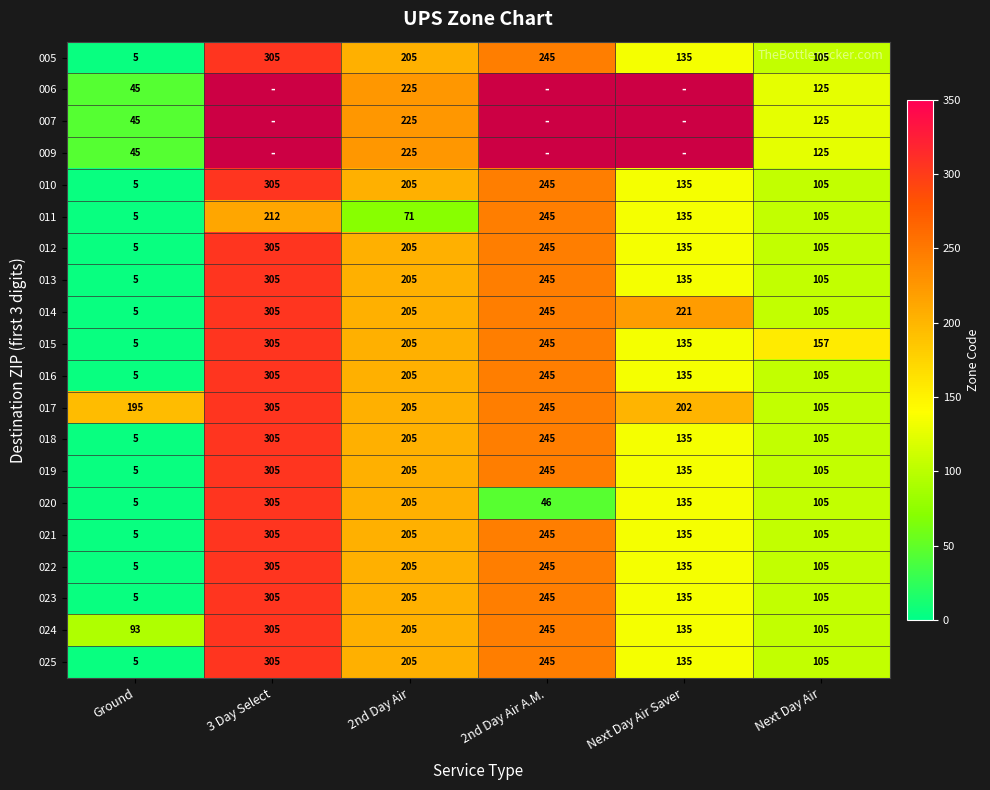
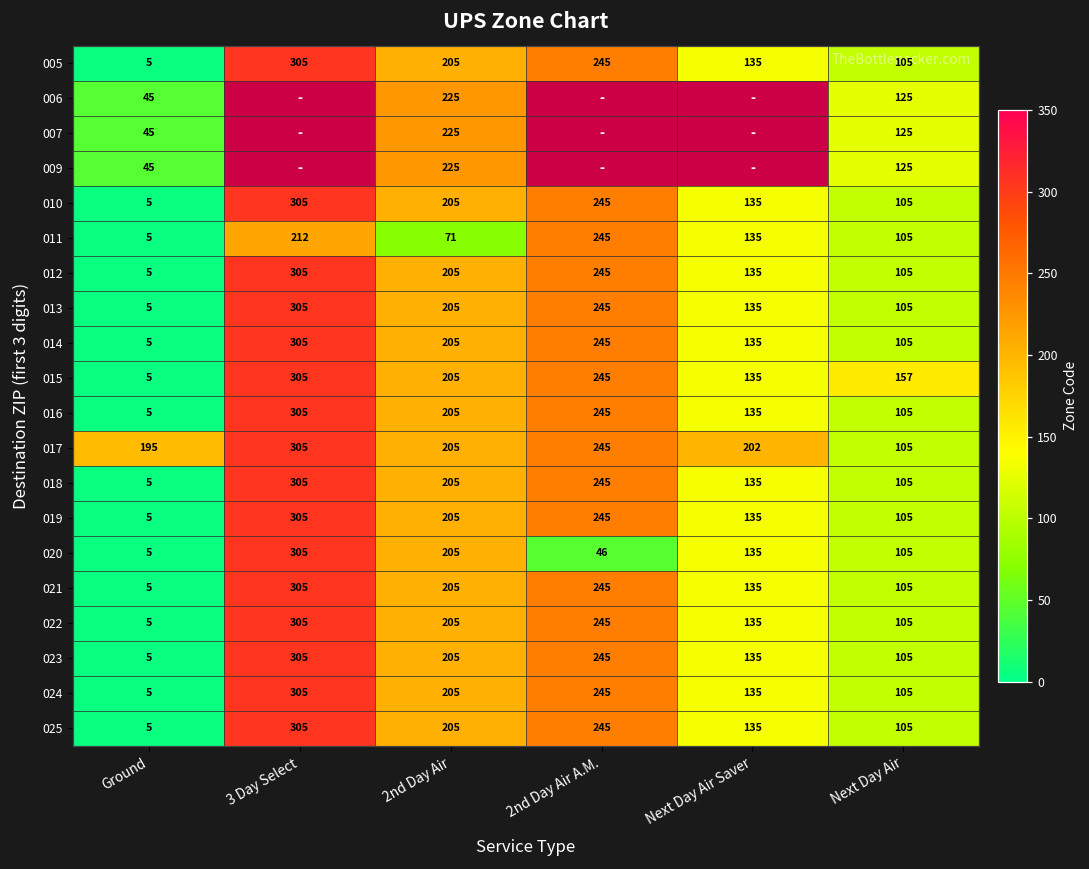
014, Next Day Air Saver: 221 -> 135
024, Ground: 93 -> 5
